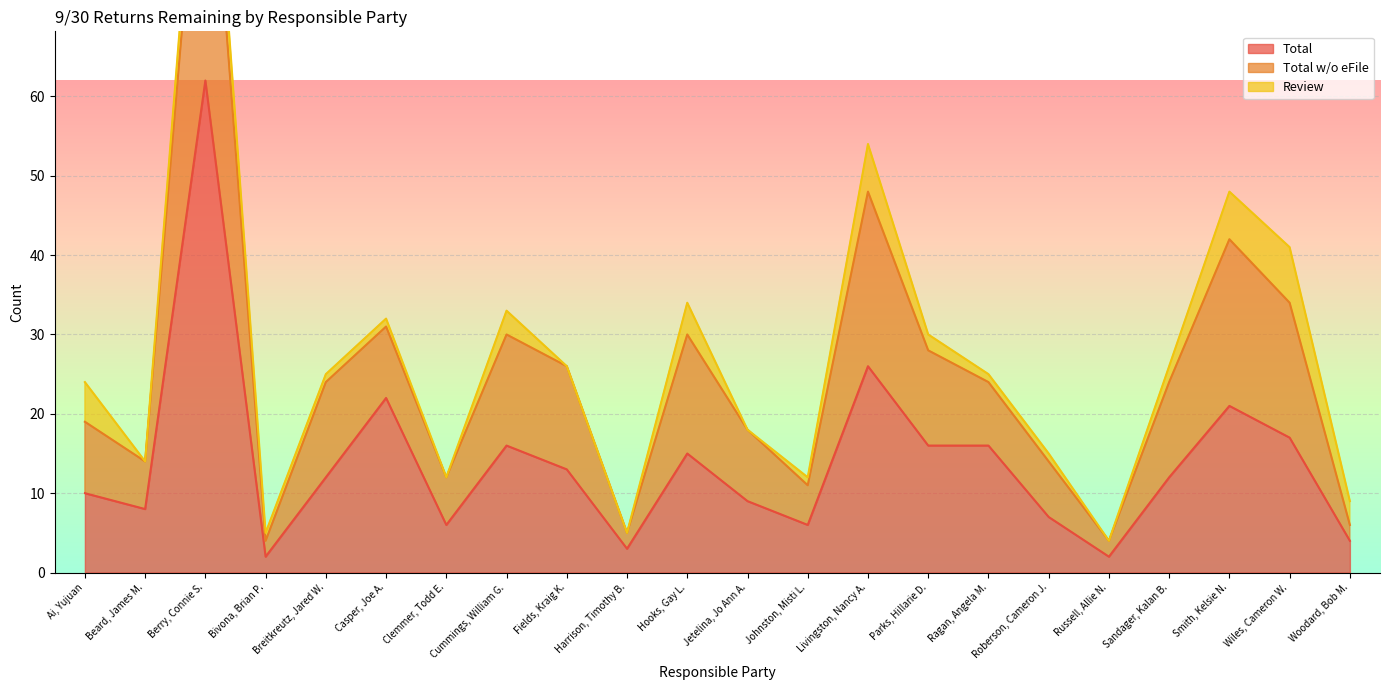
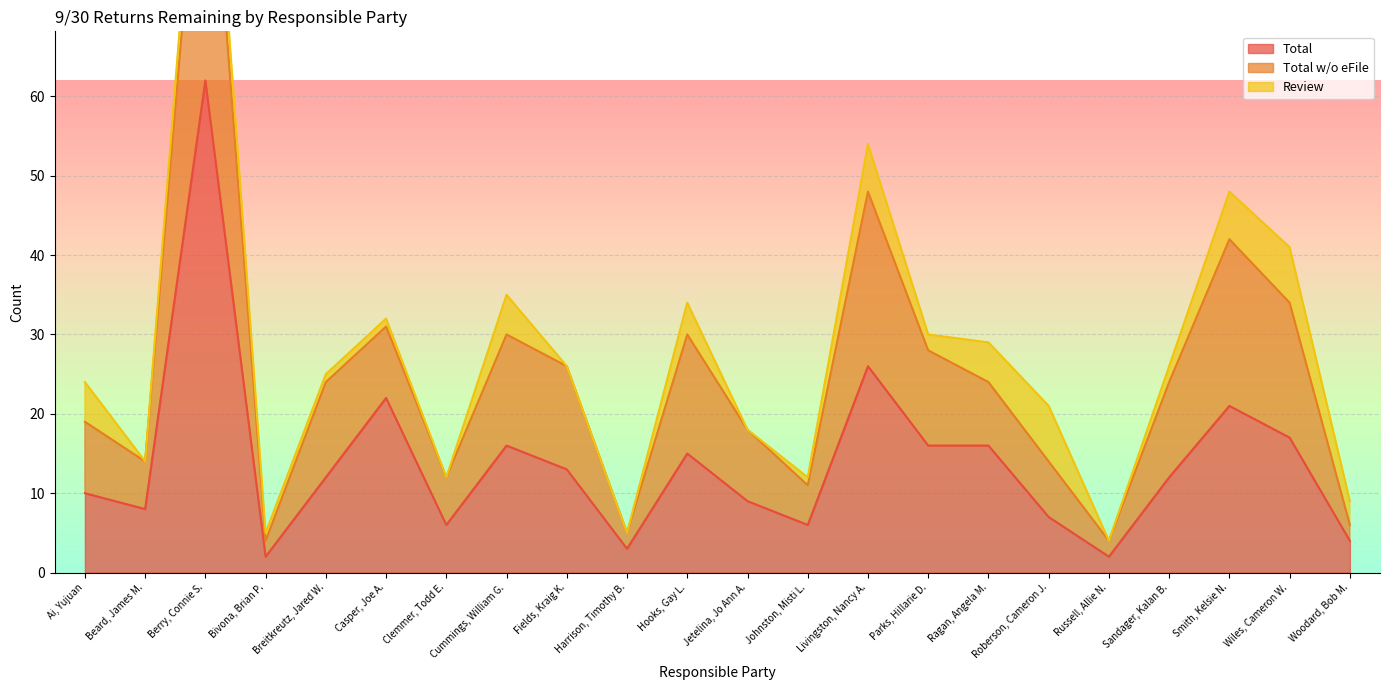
Review, Cummings, William G.: 3 -> 5
Review, Ragan, Angela M.: 1 -> 5
Review, Roberson, Cameron J.: 1 -> 7
